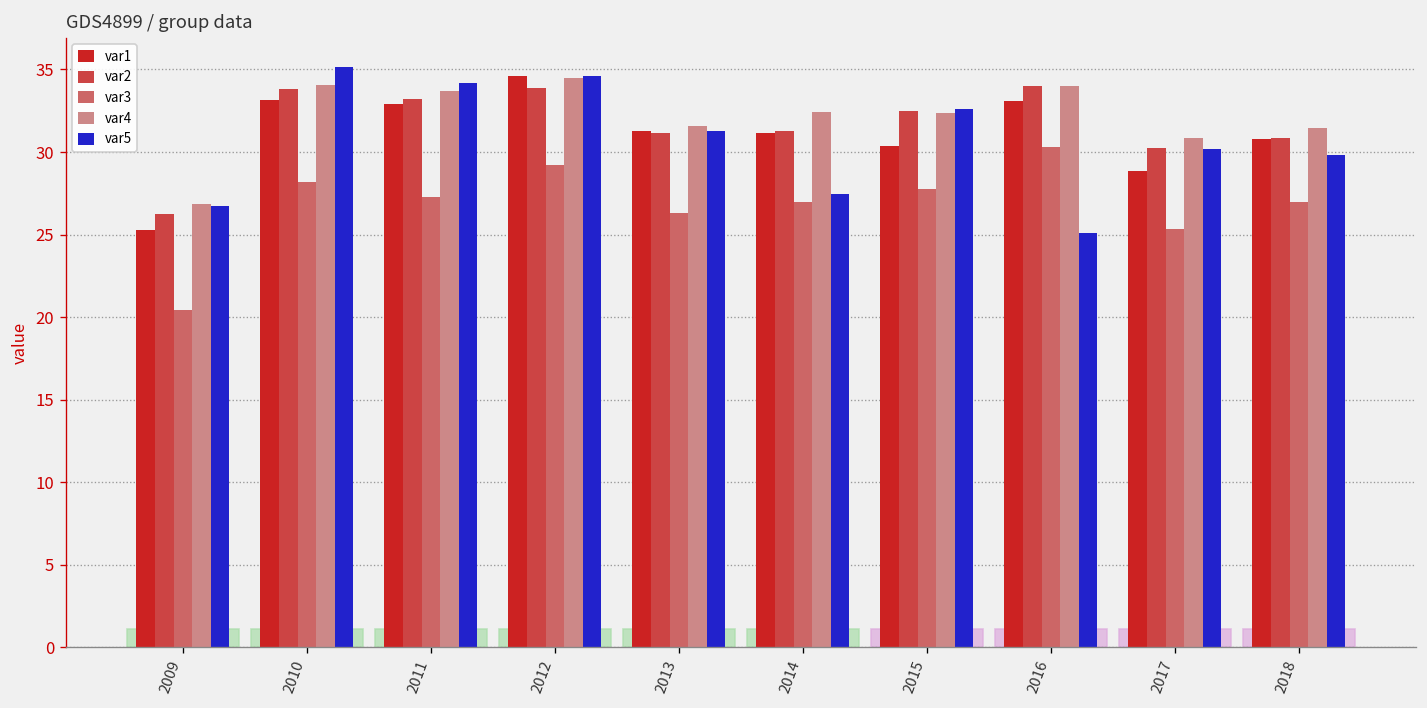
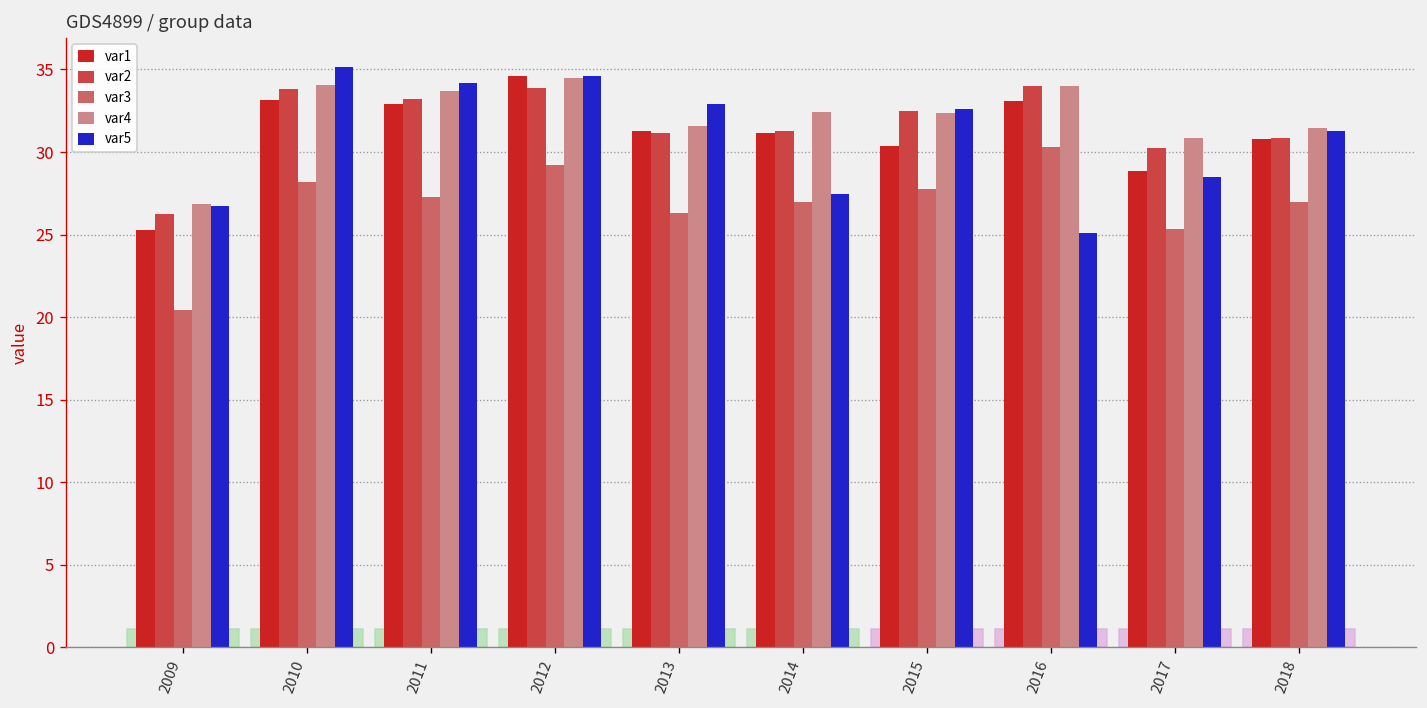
var5, 2013: 31.3 -> 32.9
var5, 2017: 30.2 -> 28.5
var5, 2018: 29.8 -> 31.3
